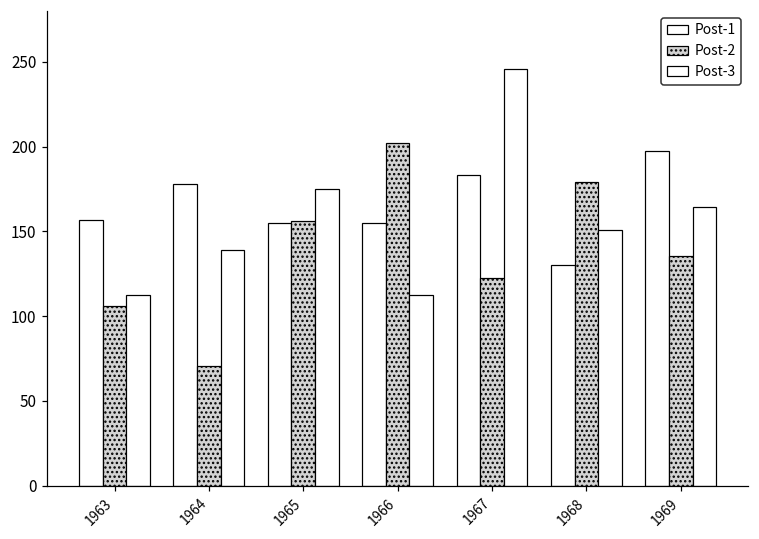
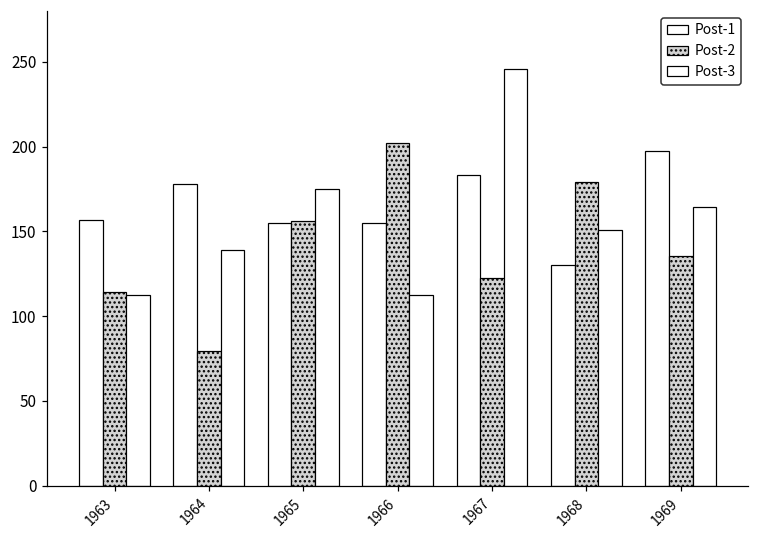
Post-2, 1963: 106 -> 114
Post-2, 1964: 71 -> 79
